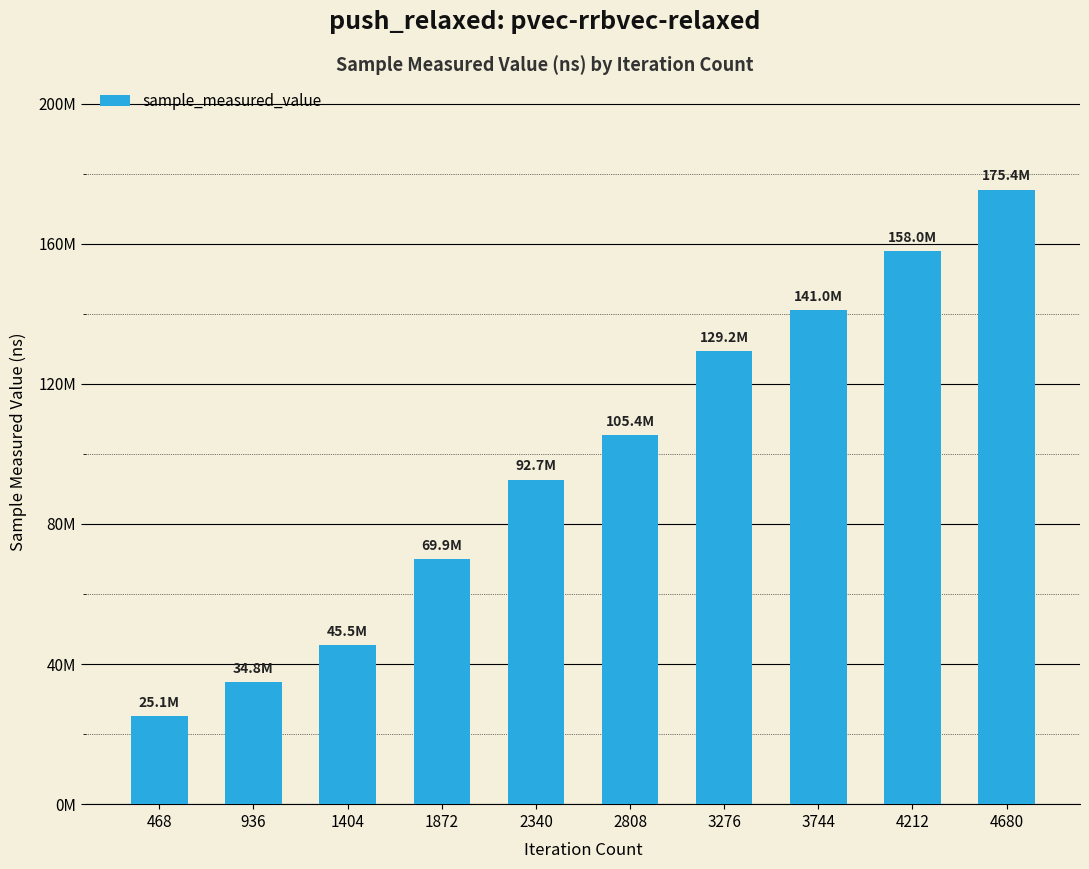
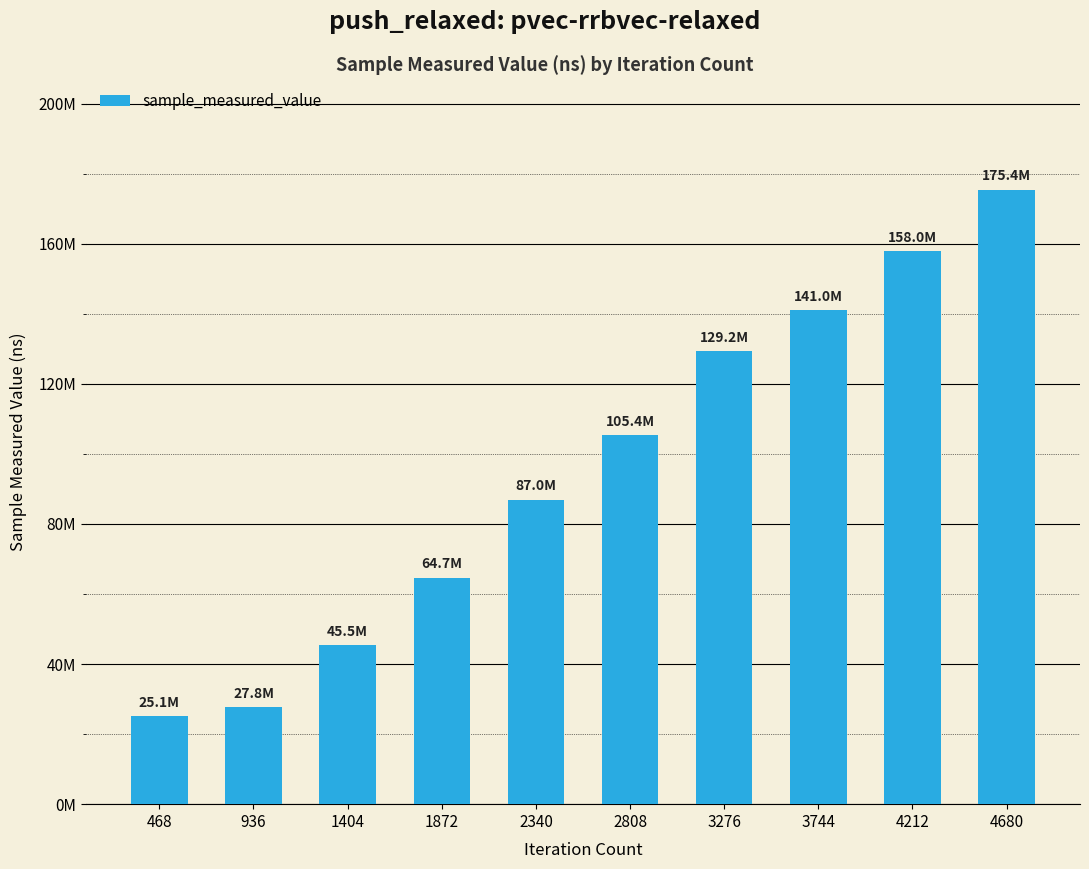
936: 34.8M -> 27.8M
1872: 69.9M -> 64.7M
2340: 92.7M -> 87.0M
